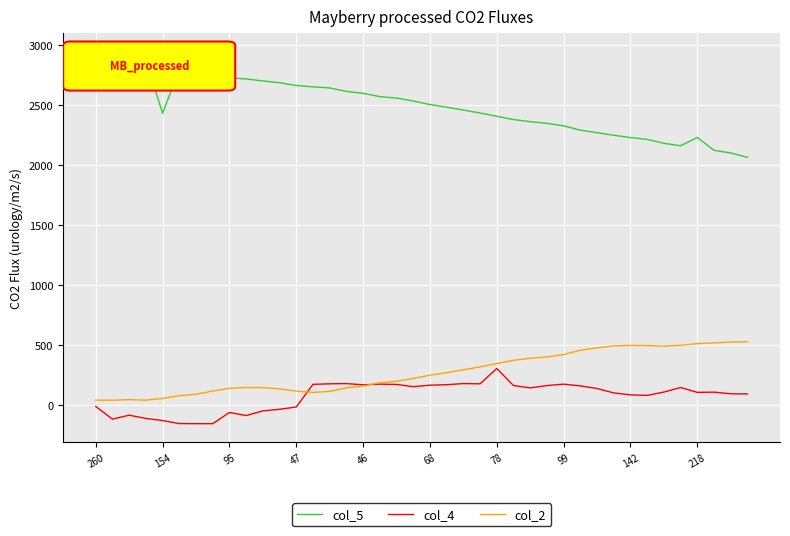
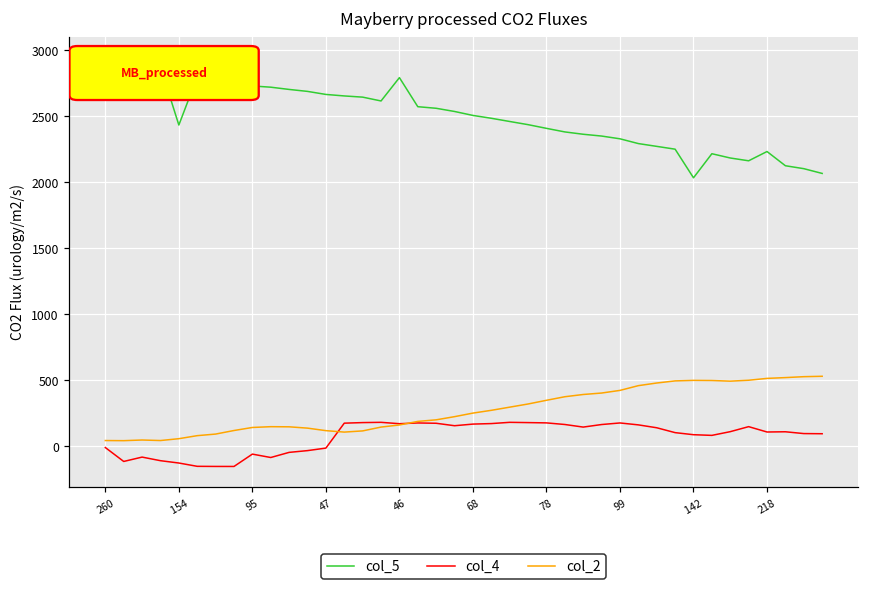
col_5, 46: 2600 -> 2790
col_4, 78: 310 -> 180
col_5, 142: 2230 -> 2030
